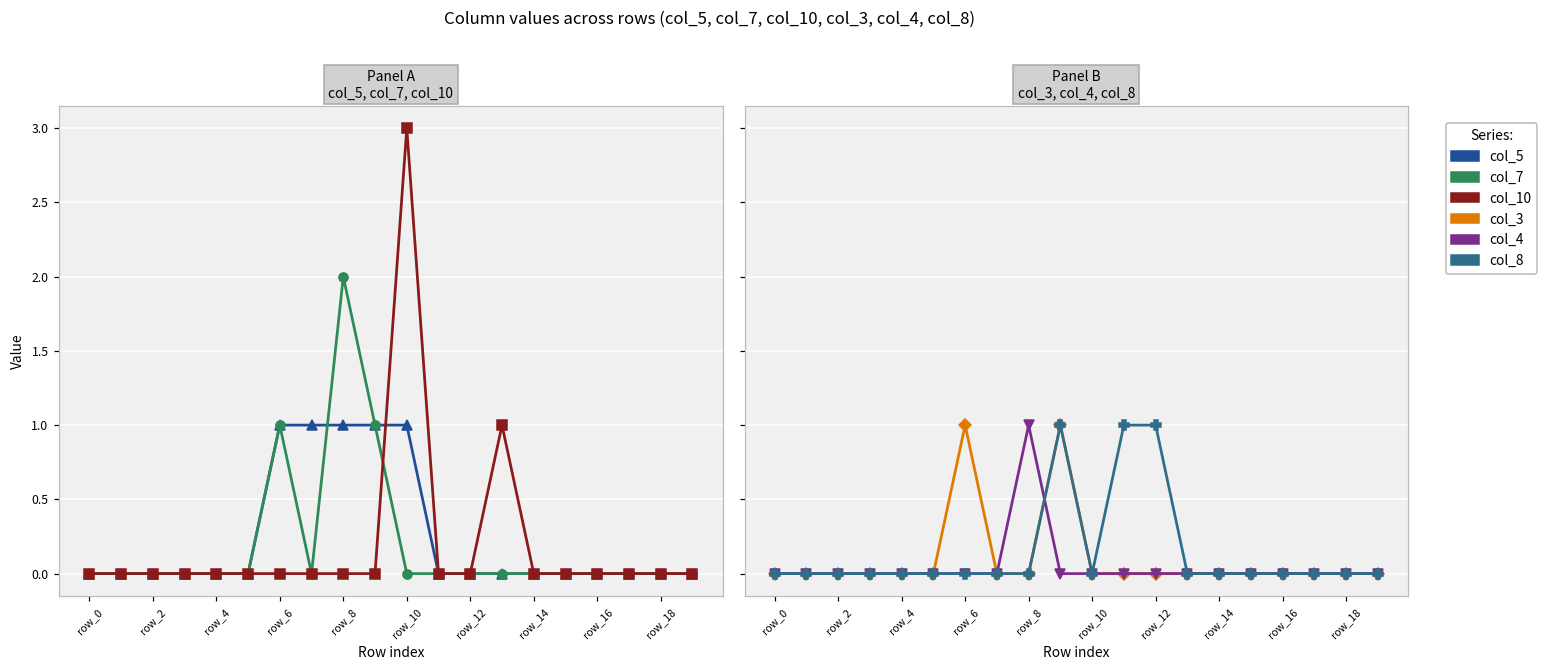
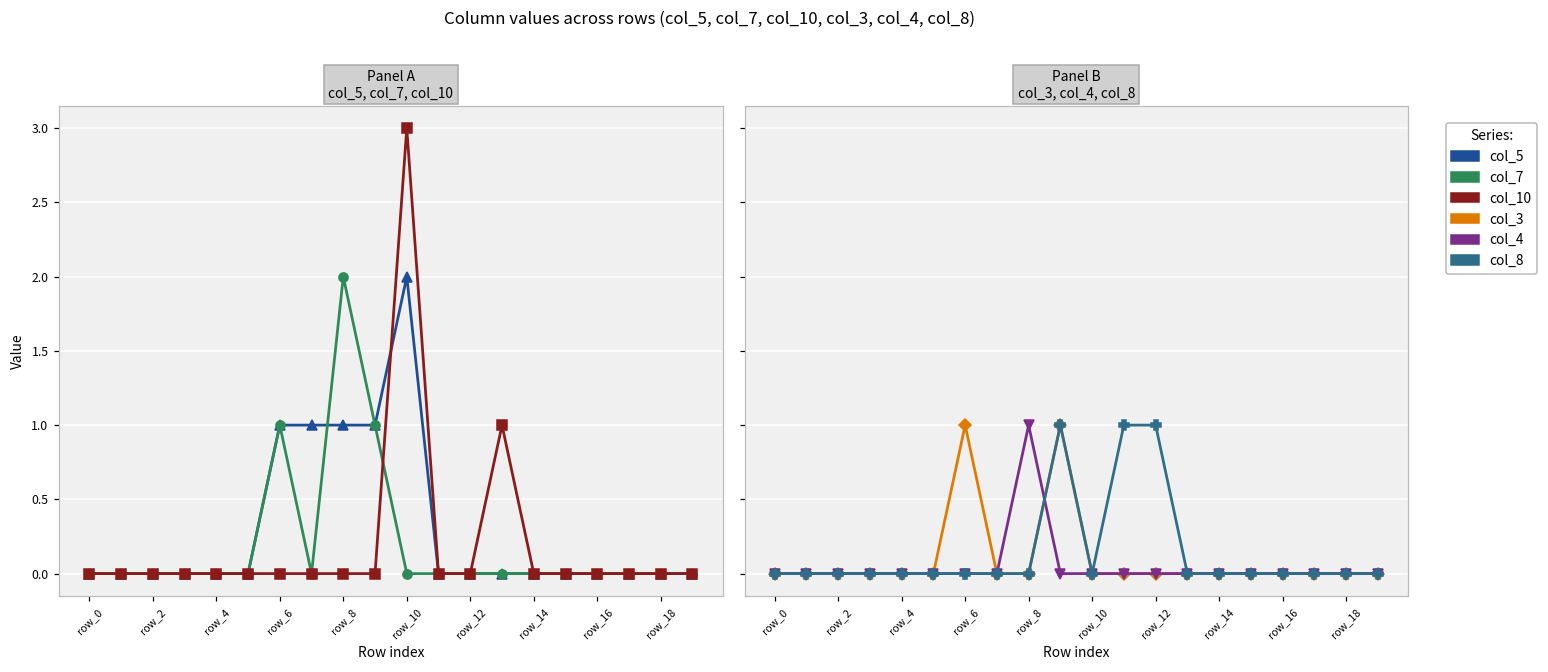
Panel A col_5, col_7, col_10, col_5, row_10: 1 -> 2
